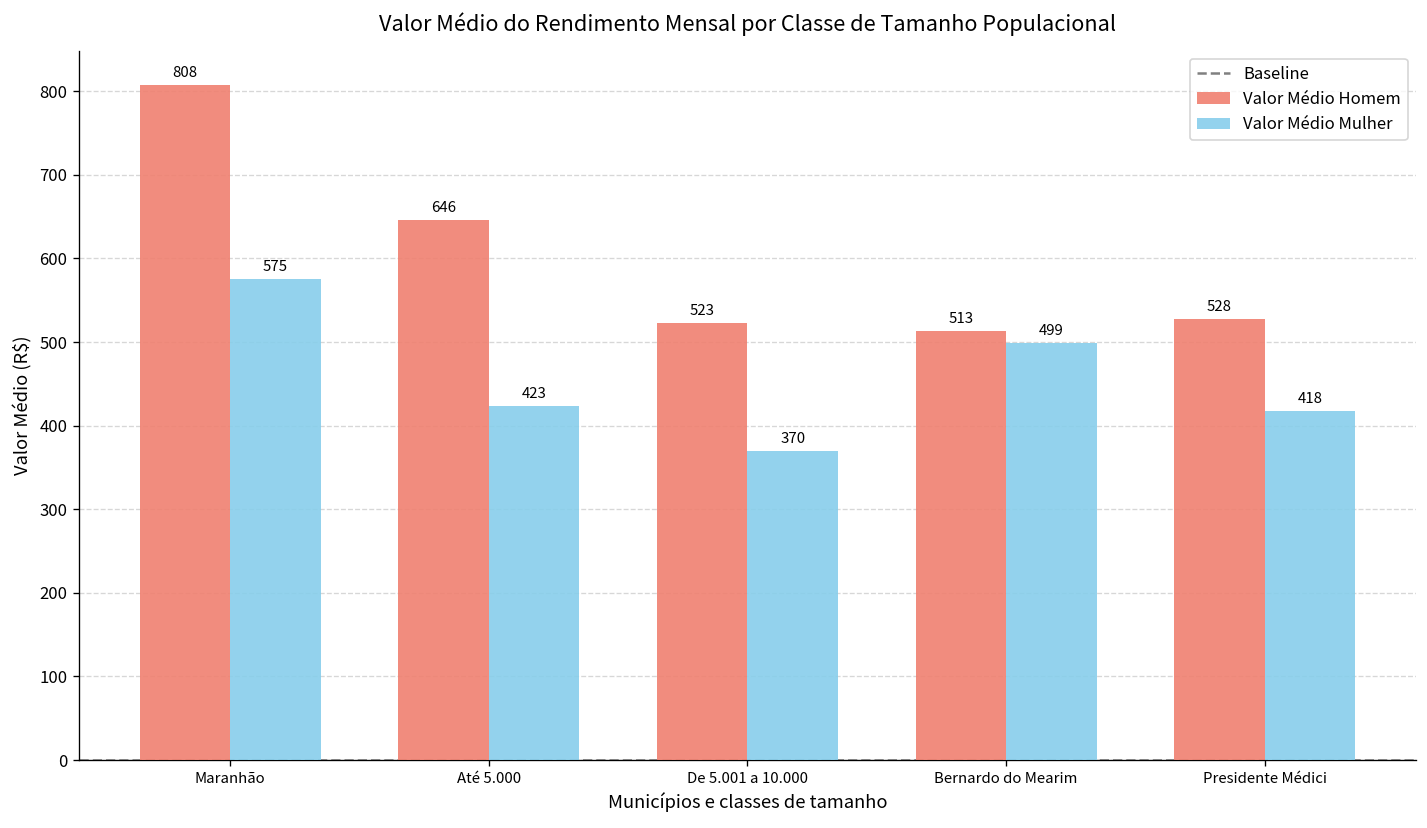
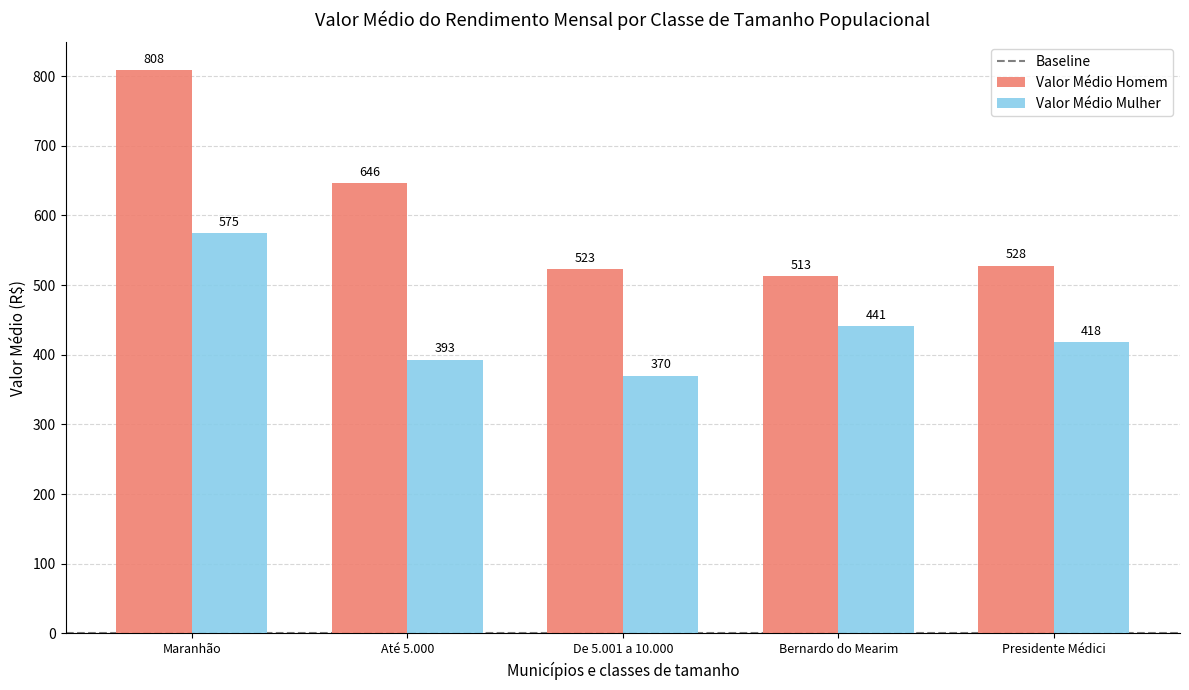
Valor Médio Mulher, Até 5.000: 423 -> 393
Valor Médio Mulher, Bernardo do Mearim: 499 -> 441
